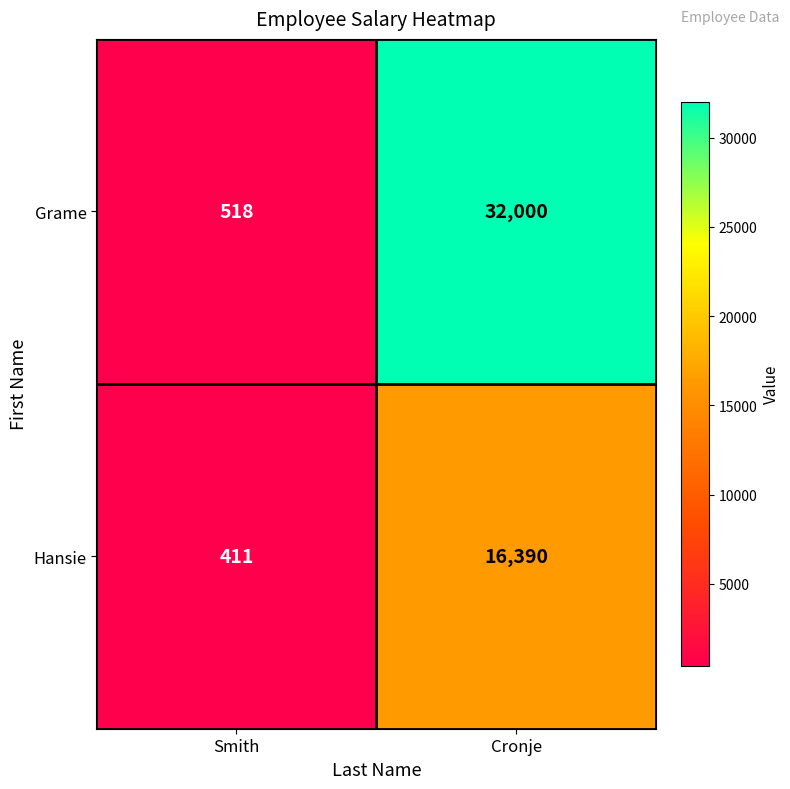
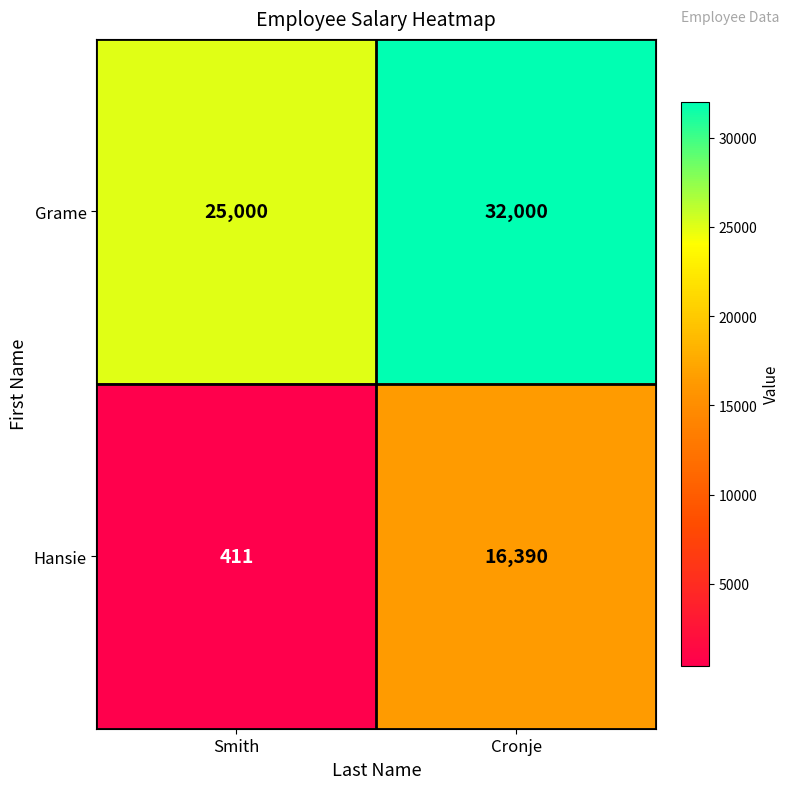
Grame, Smith: 518 -> 25,000
